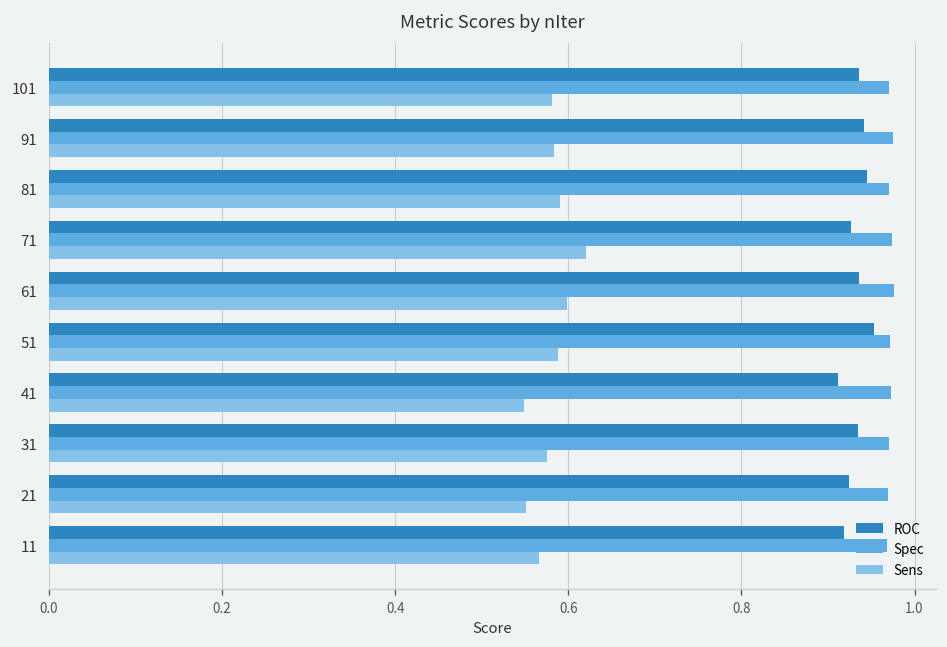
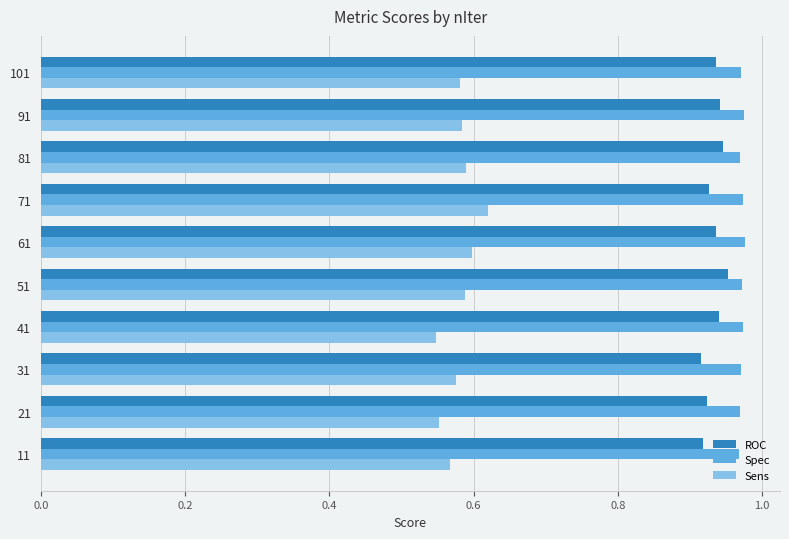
ROC, 41: 0.91 -> 0.94
ROC, 31: 0.94 -> 0.91
